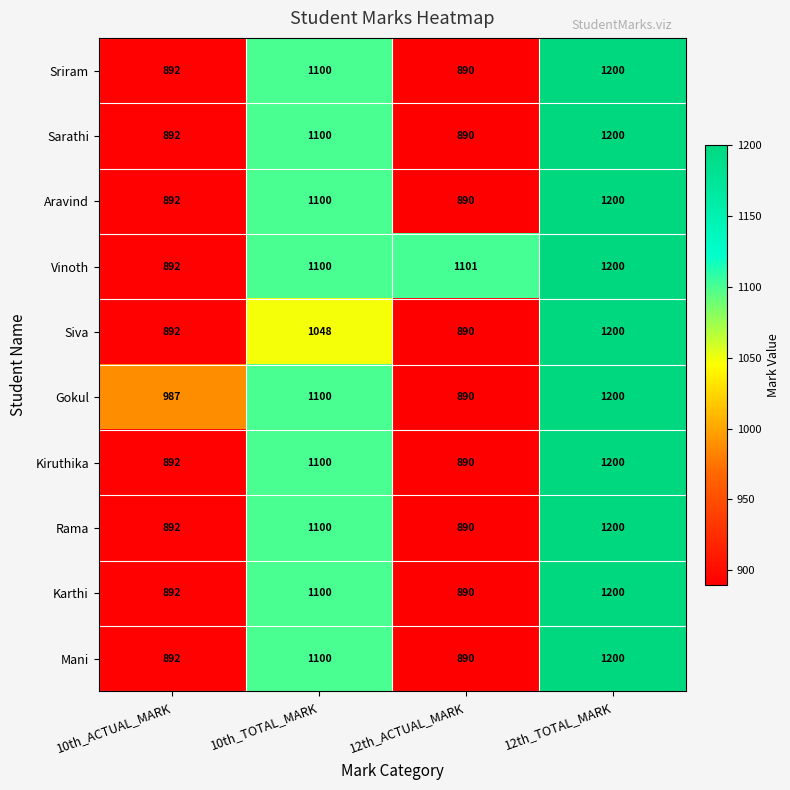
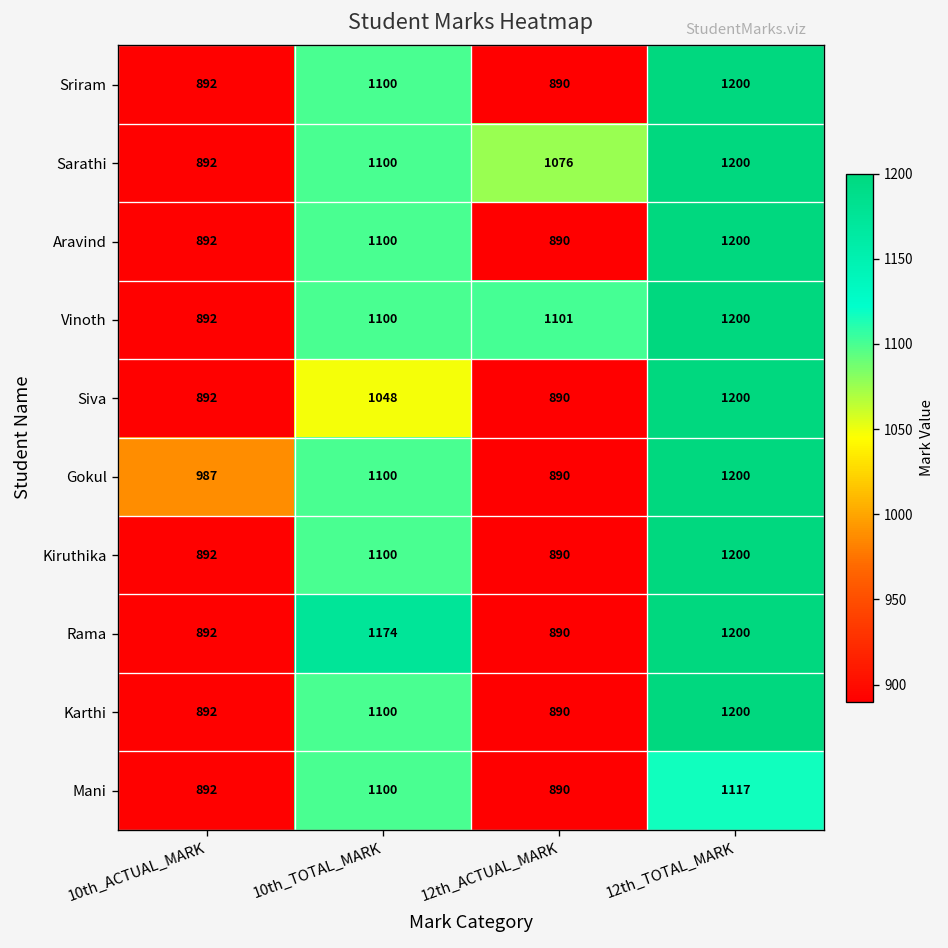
Sarathi, 12th_ACTUAL_MARK: 890 -> 1076
Rama, 10th_TOTAL_MARK: 1100 -> 1174
Mani, 12th_TOTAL_MARK: 1200 -> 1117
